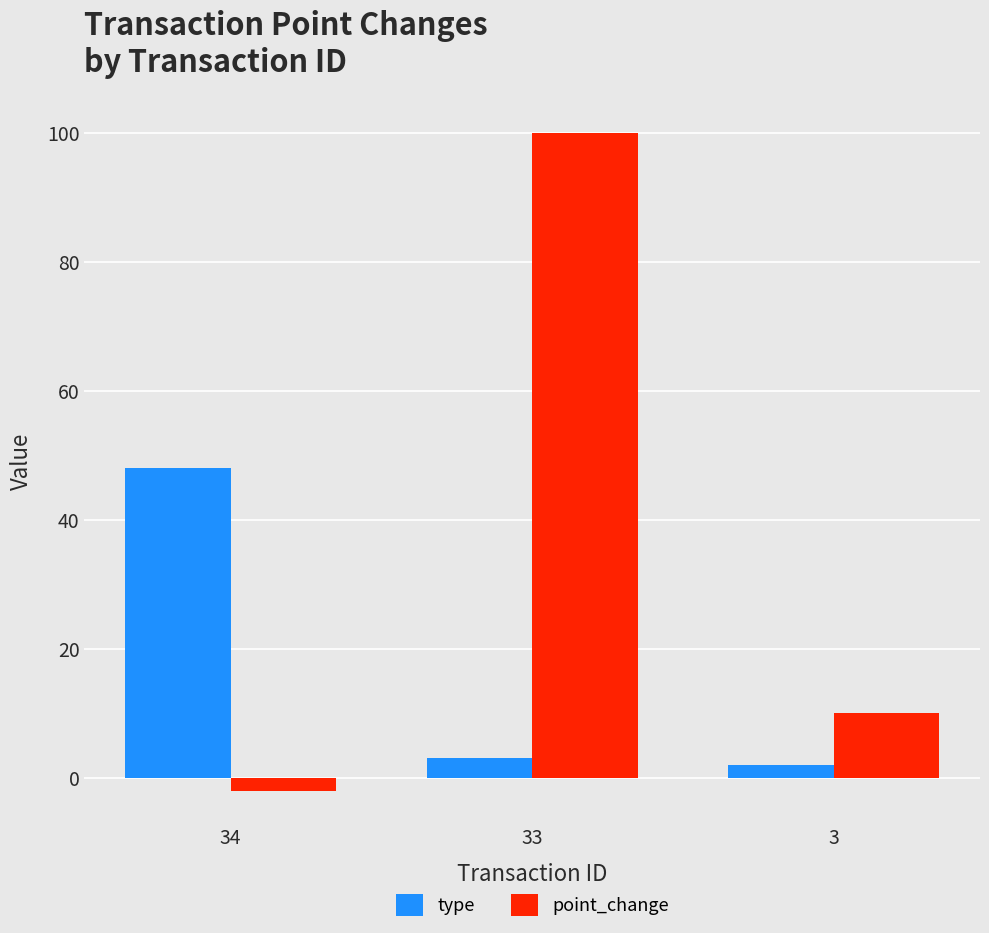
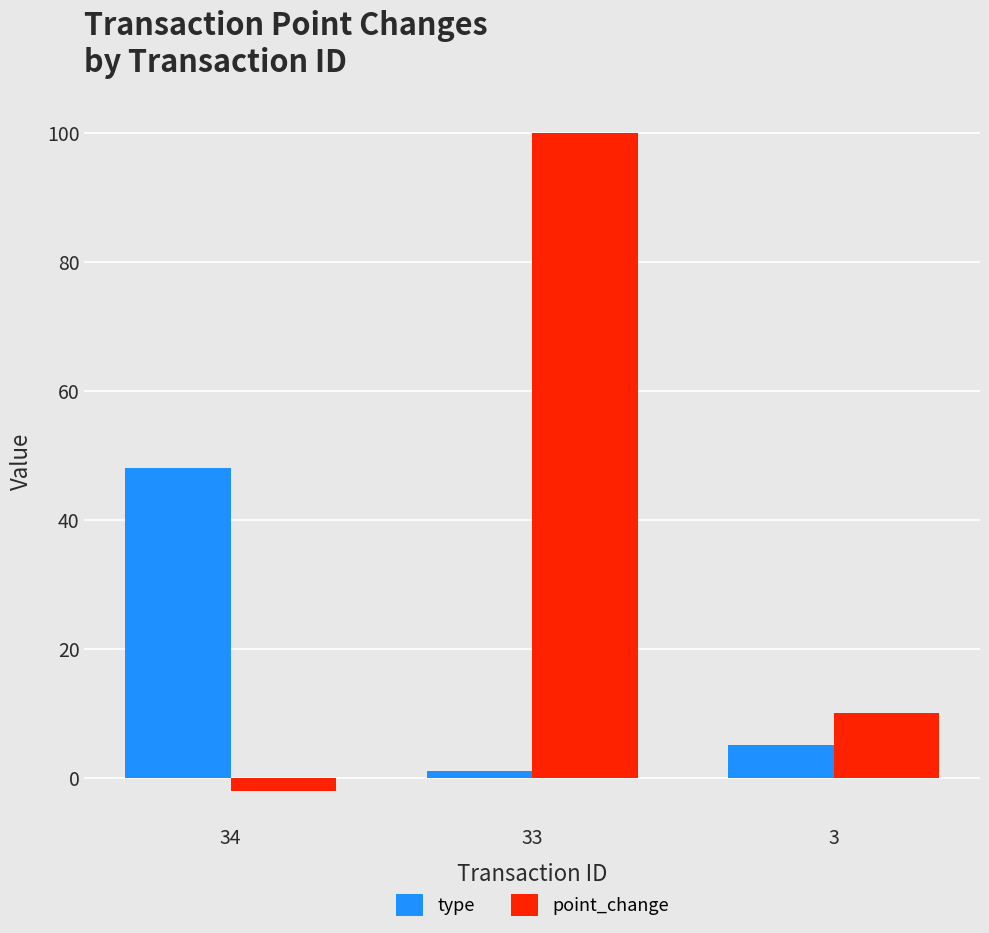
type, 33: 3 -> 1
type, 3: 2 -> 5
